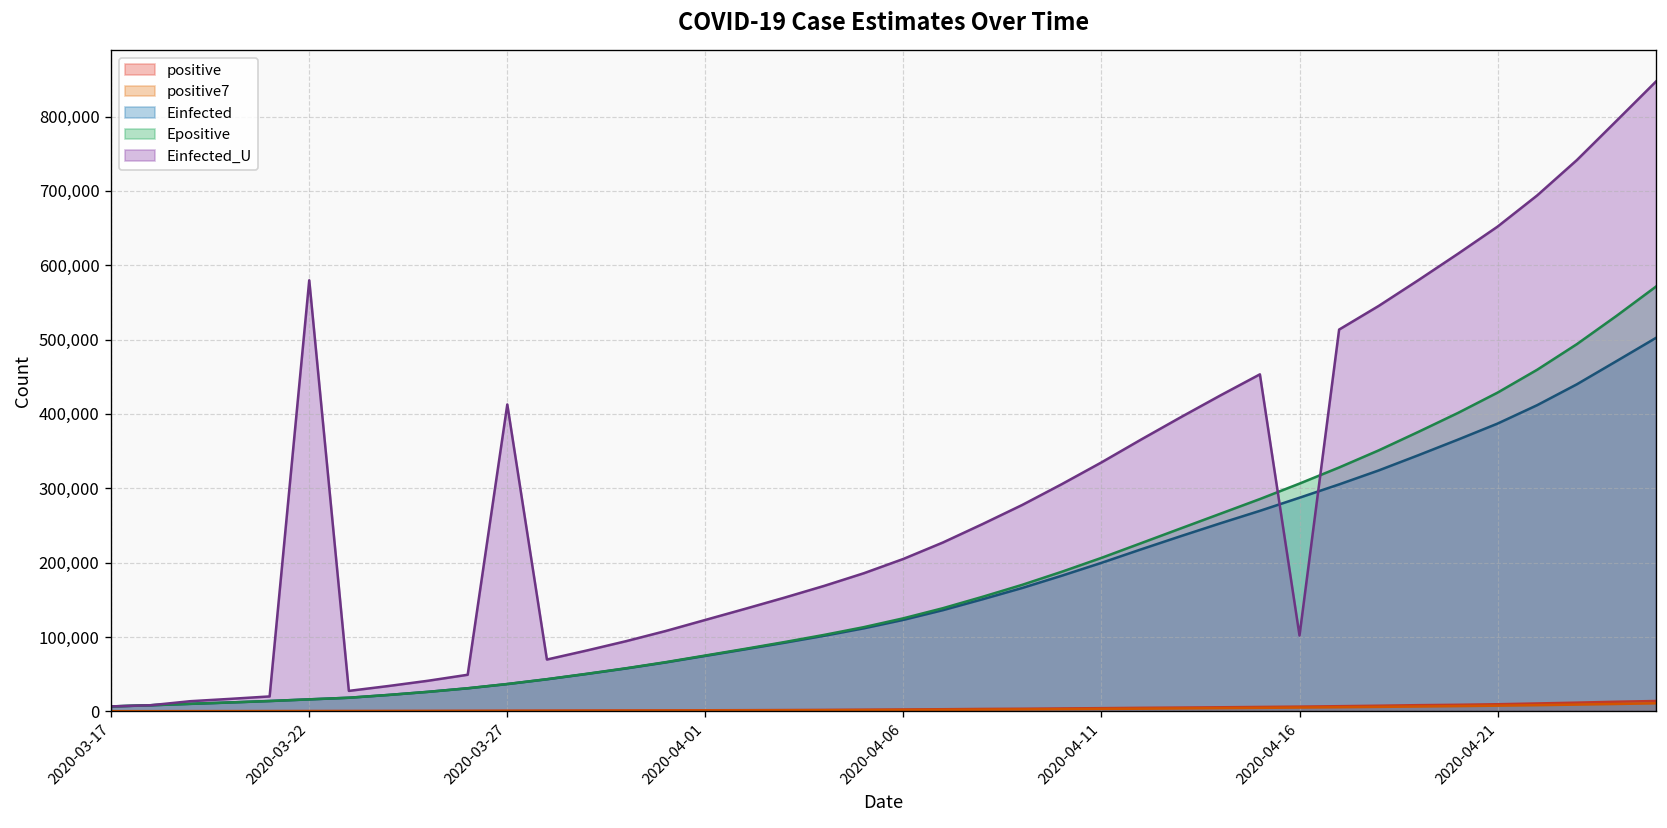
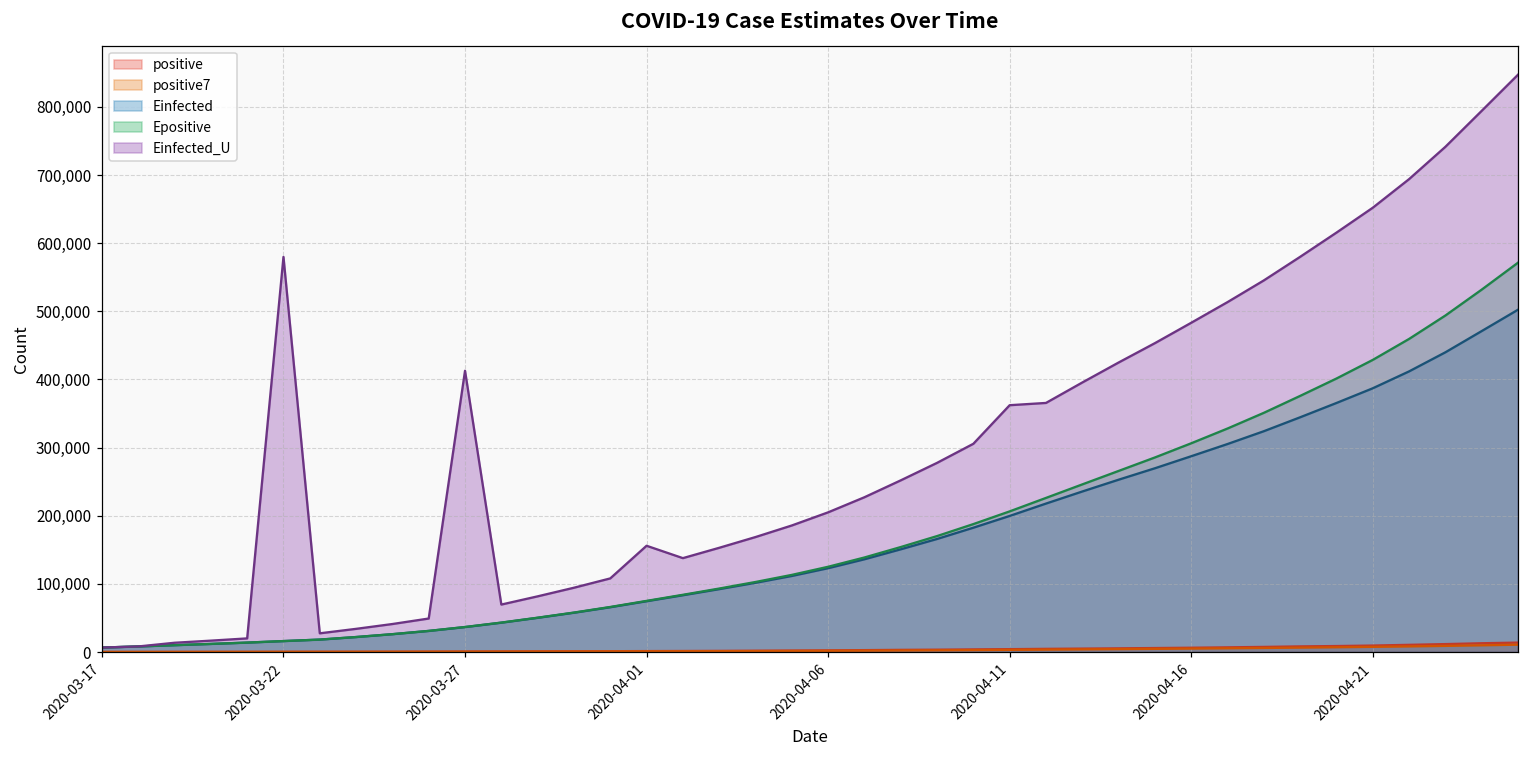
Einfected_U, 2020-04-01: 120,000 -> 160,000
Einfected_U, 2020-04-11: 330,000 -> 360,000
Einfected_U, 2020-04-16: 100,000 -> 480,000
